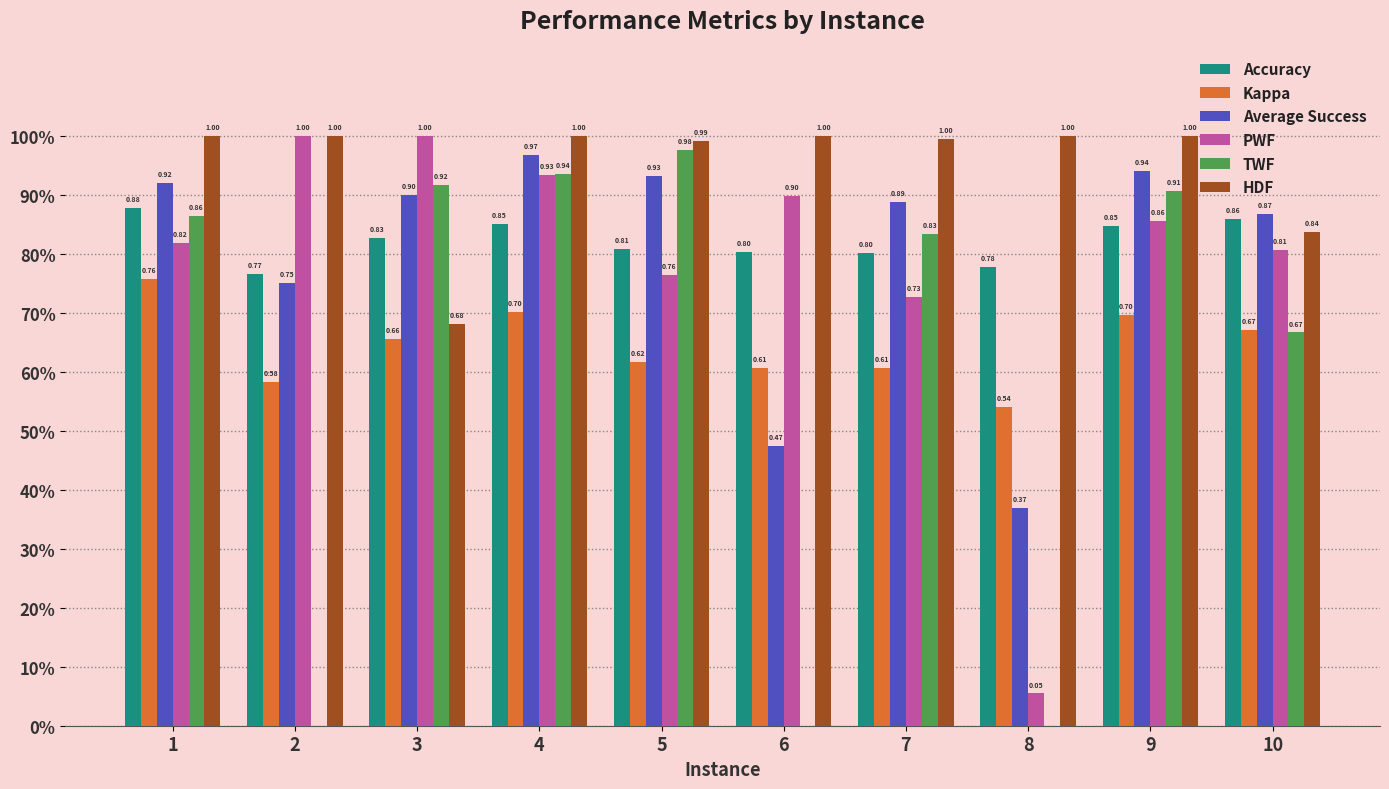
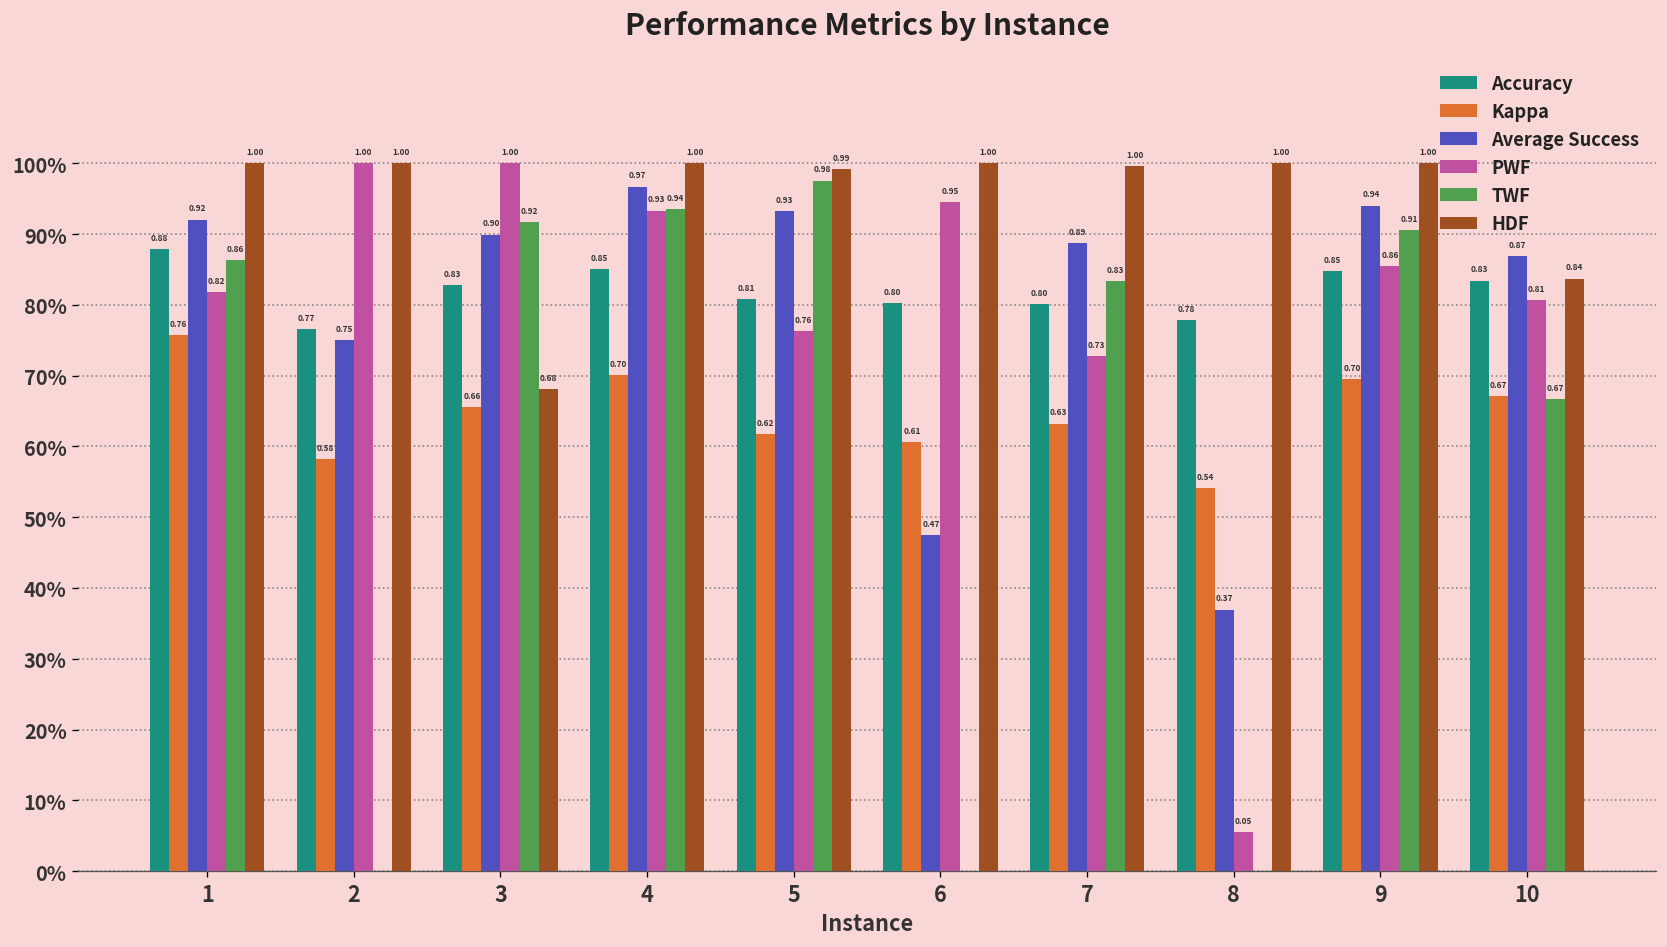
PWF, 6: 0.90 -> 0.95
Kappa, 7: 0.61 -> 0.63
Accuracy, 10: 0.86 -> 0.83
